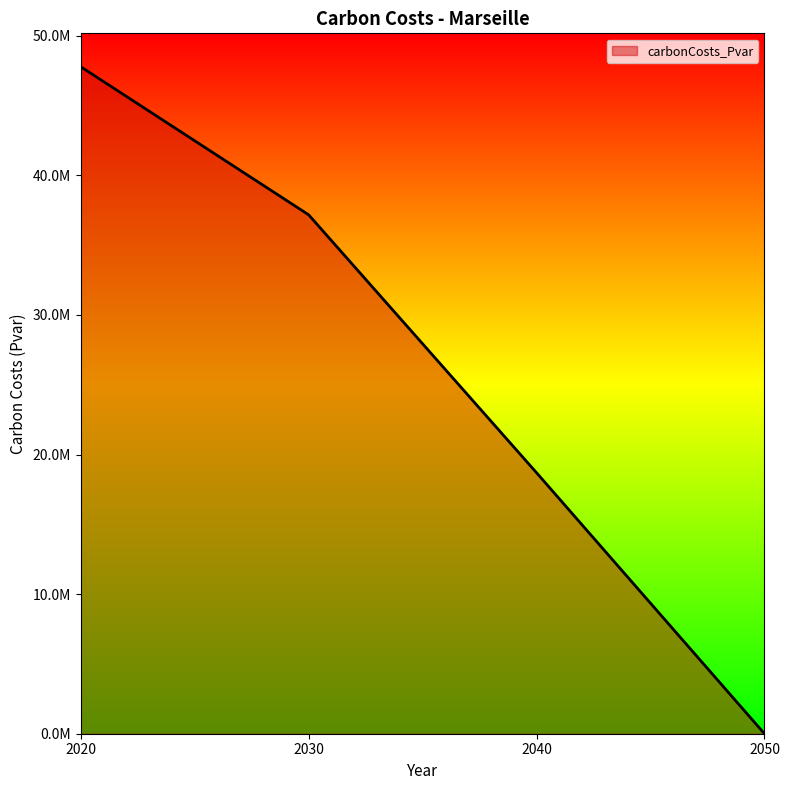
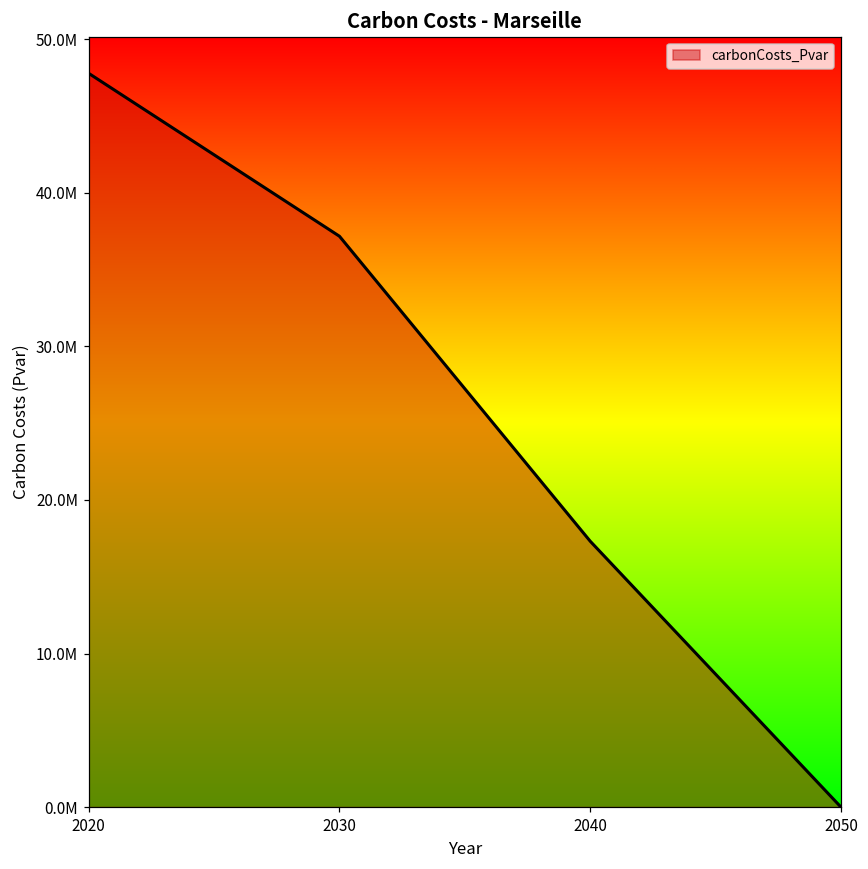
2040: 18700000 -> 17300000
